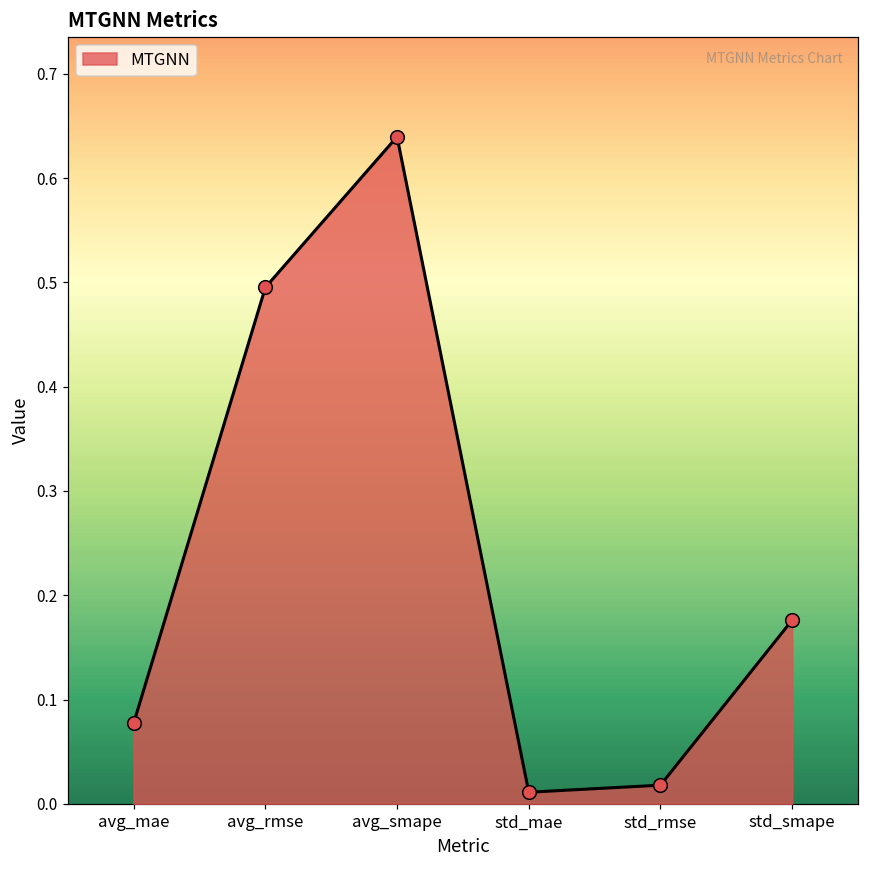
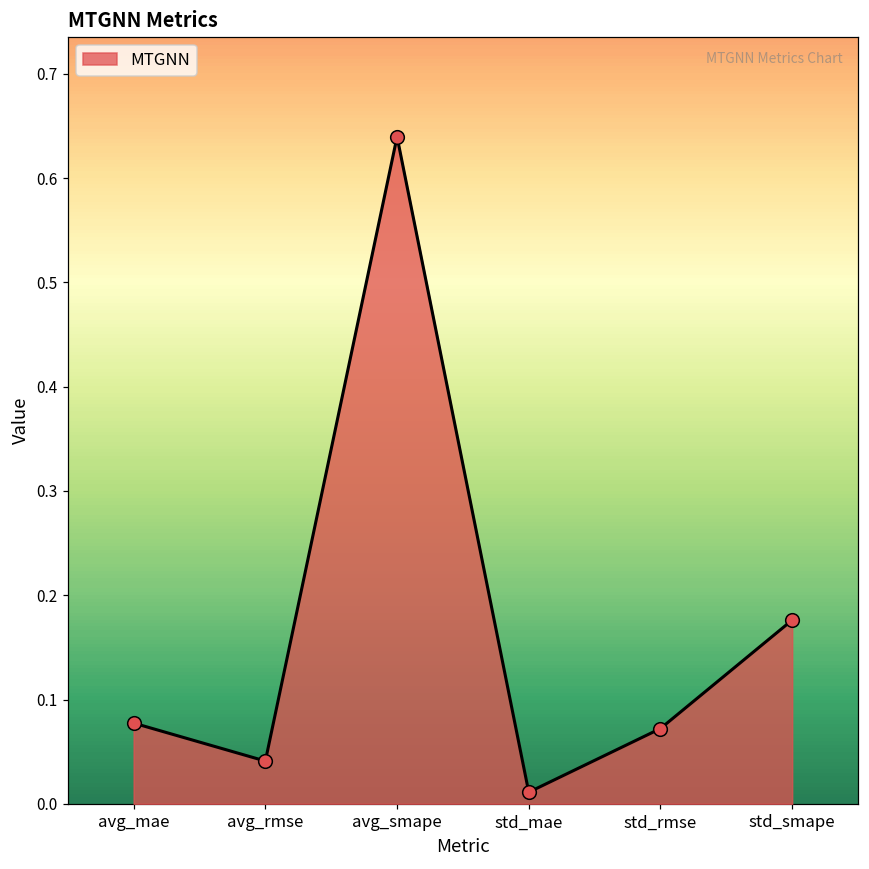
avg_rmse: 0.50 -> 0.04
std_rmse: 0.02 -> 0.07
